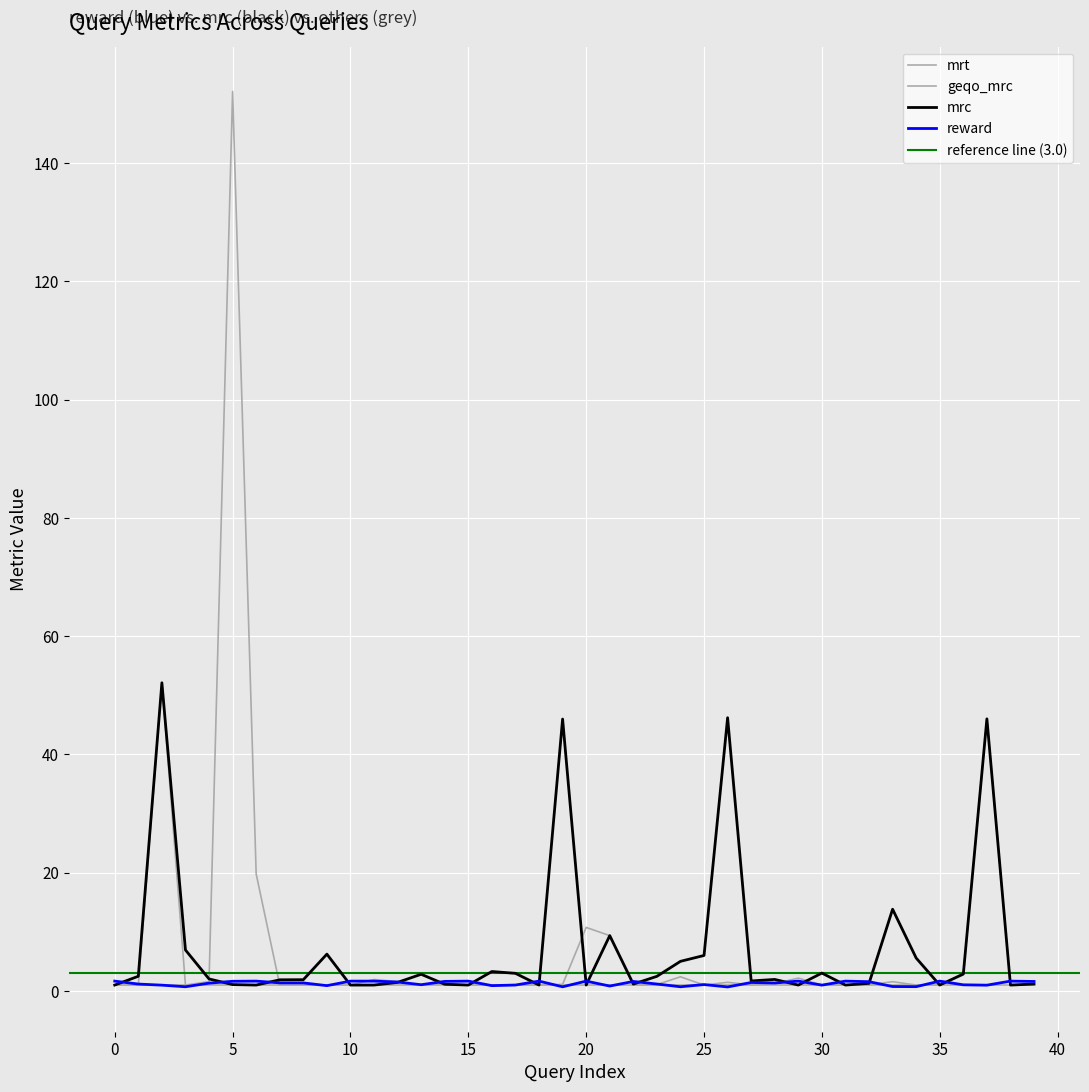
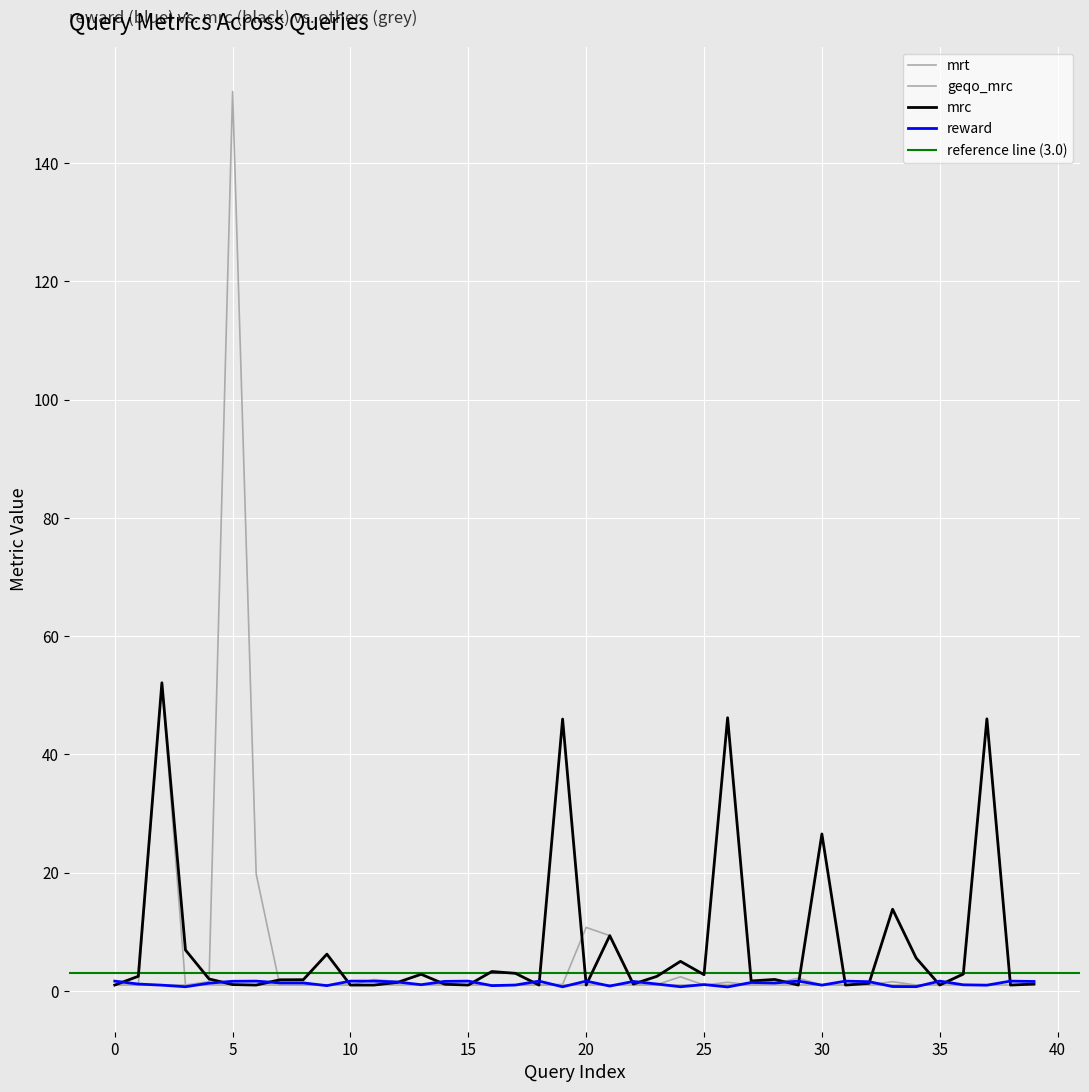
mrc, 25: 6 -> 3
mrc, 30: 3 -> 27
